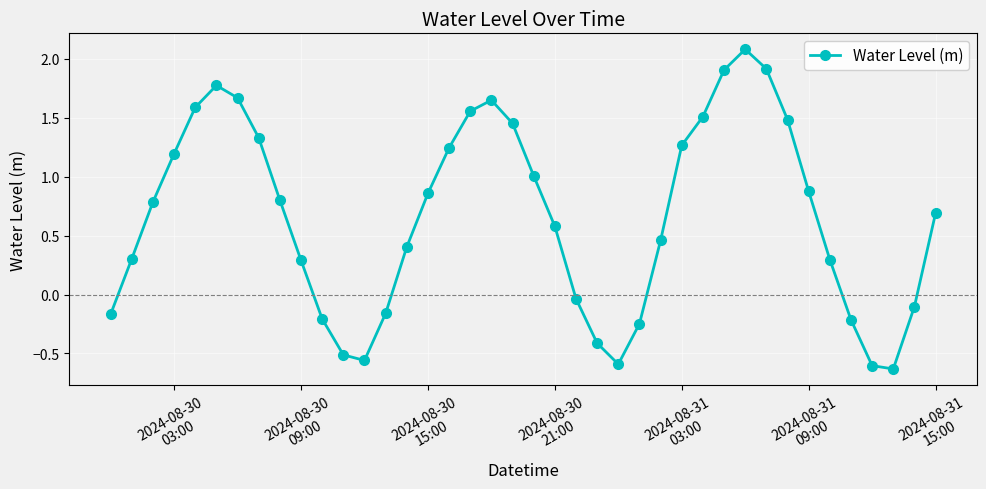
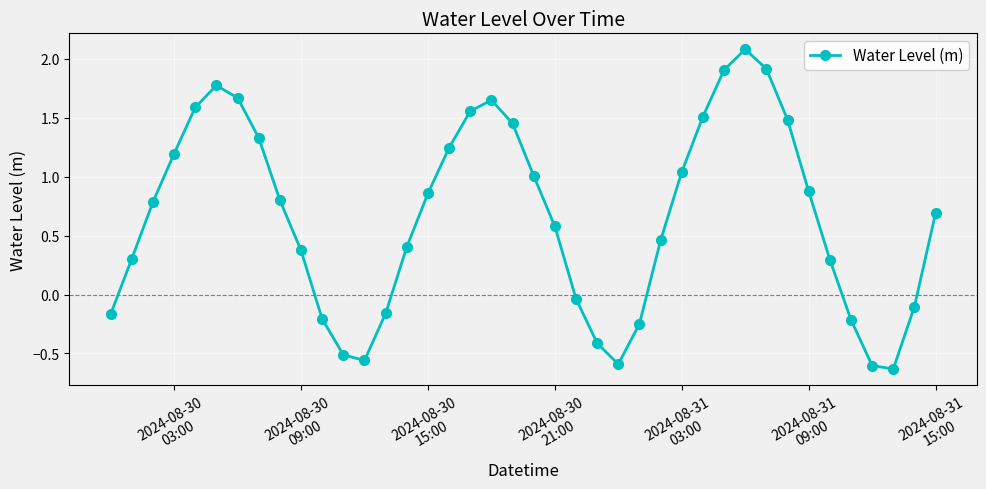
2024-08-30 09:00: 0.29 -> 0.37
2024-08-31 03:00: 1.27 -> 1.04
